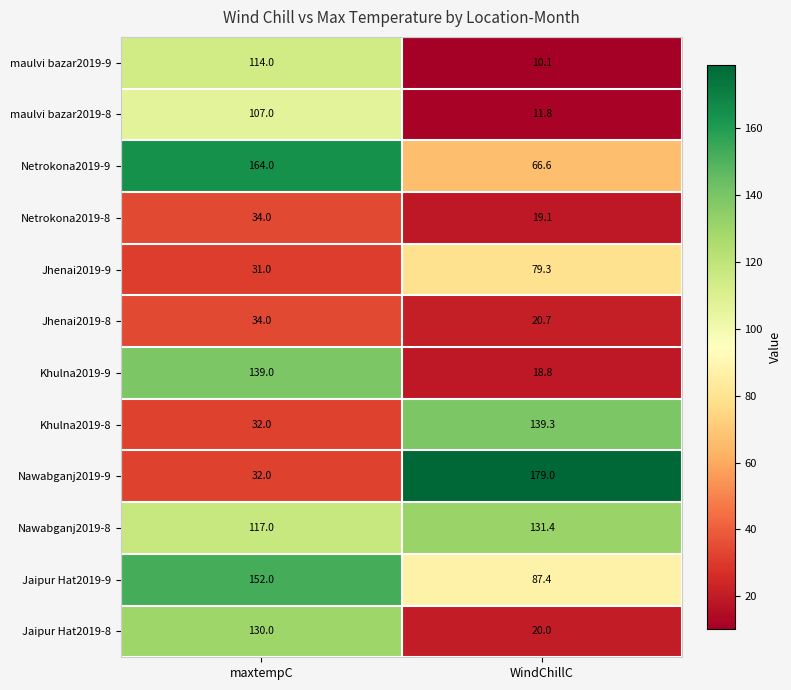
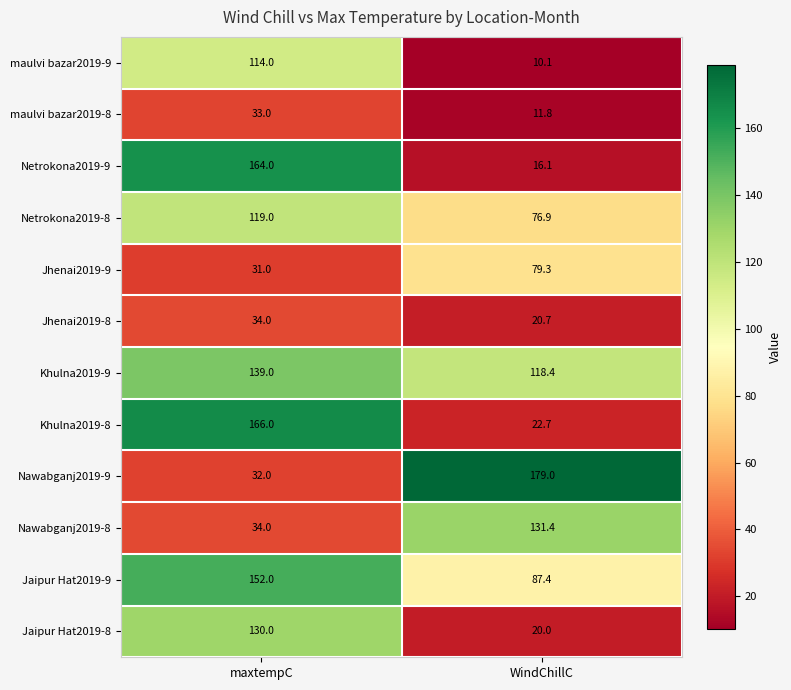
maulvi bazar2019-8, maxtempC: 107.0 -> 33.0
Netrokona2019-9, WindChillC: 66.6 -> 16.1
Netrokona2019-8, maxtempC: 34.0 -> 119.0
Netrokona2019-8, WindChillC: 19.1 -> 76.9
Khulna2019-9, WindChillC: 18.8 -> 118.4
Khulna2019-8, maxtempC: 32.0 -> 166.0
Khulna2019-8, WindChillC: 139.3 -> 22.7
Nawabganj2019-8, maxtempC: 117.0 -> 34.0
